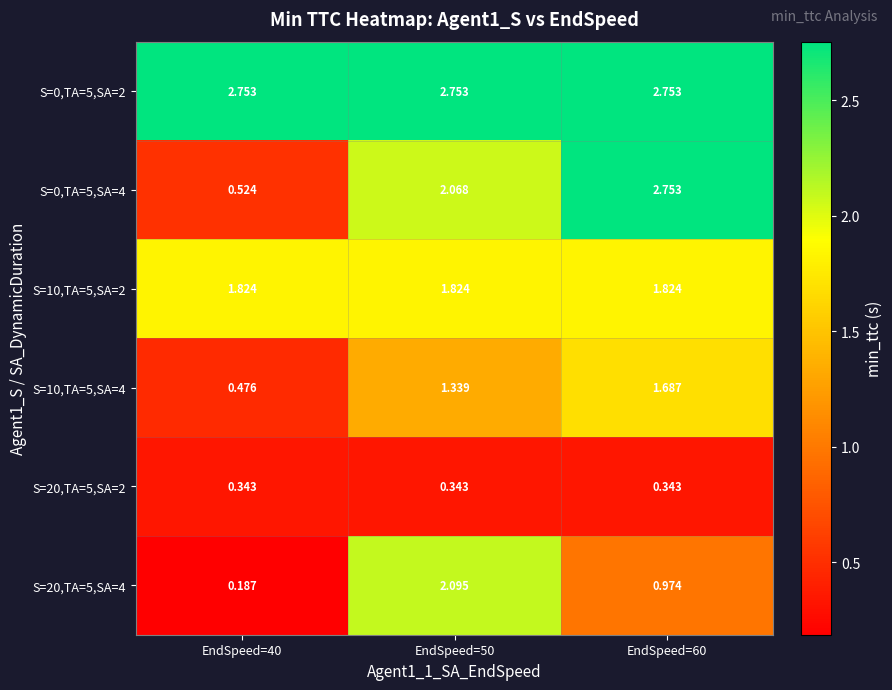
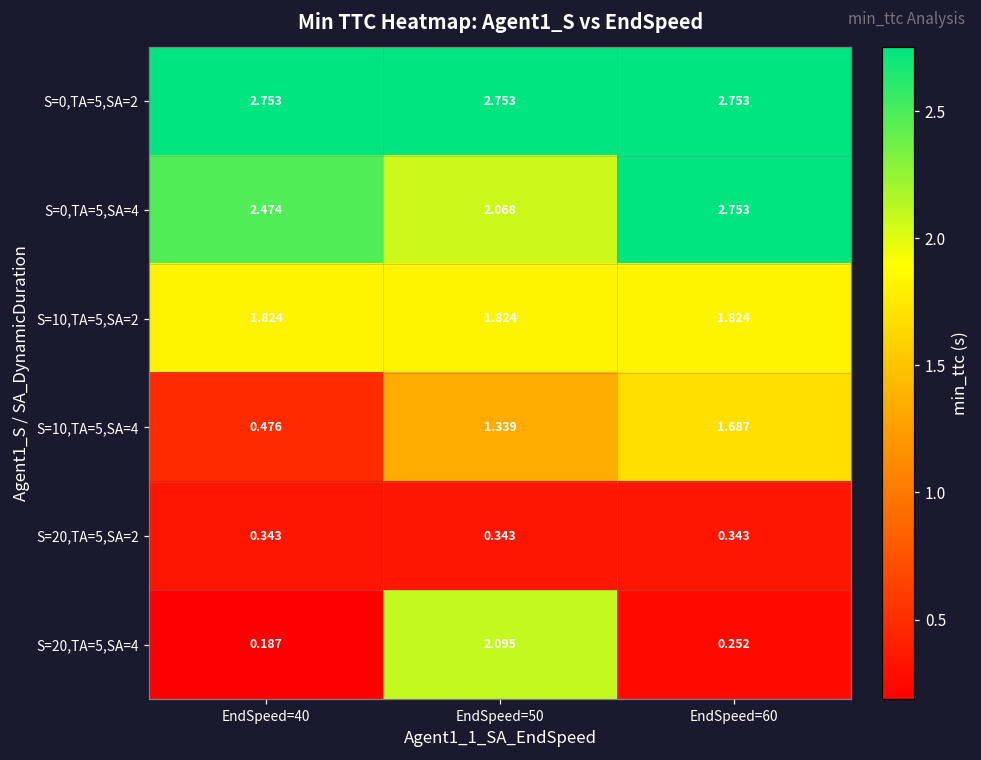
S=0,TA=5,SA=4, EndSpeed=40: 0.524 -> 2.474
S=20,TA=5,SA=4, EndSpeed=60: 0.974 -> 0.252
